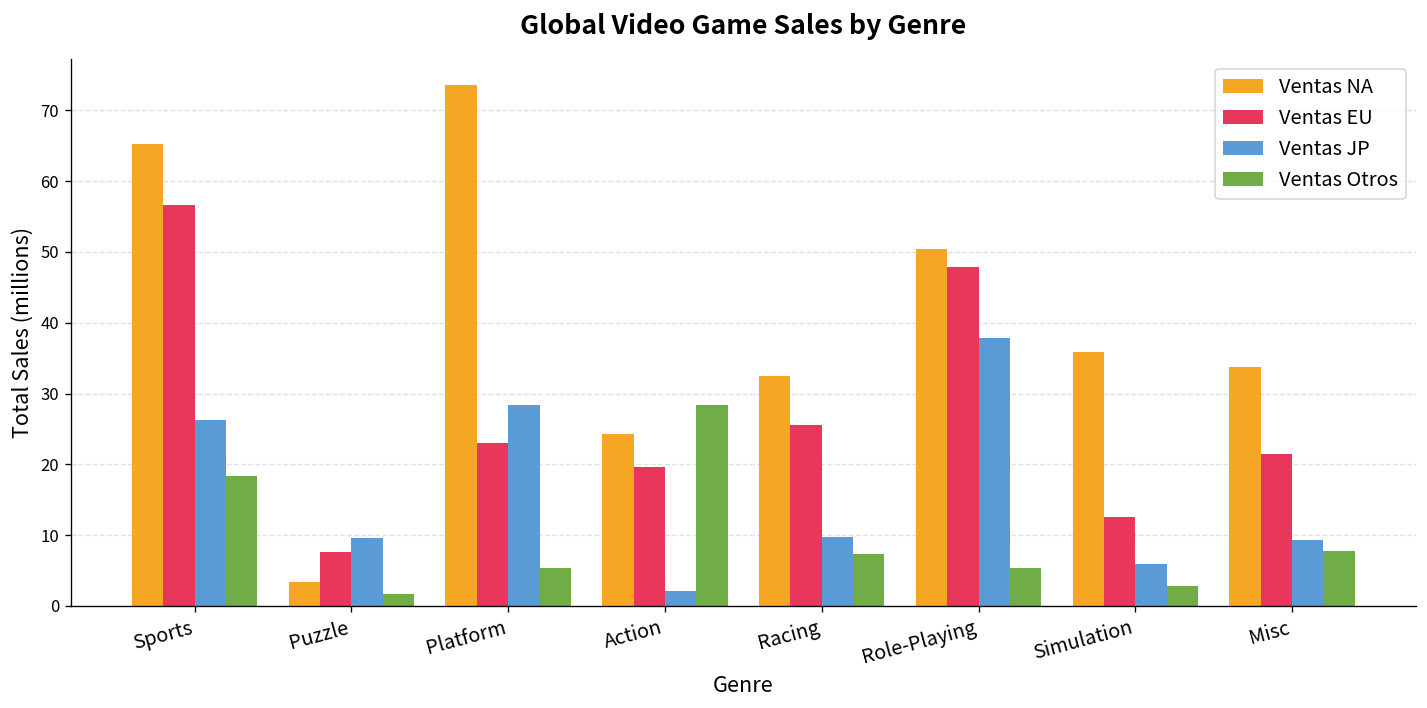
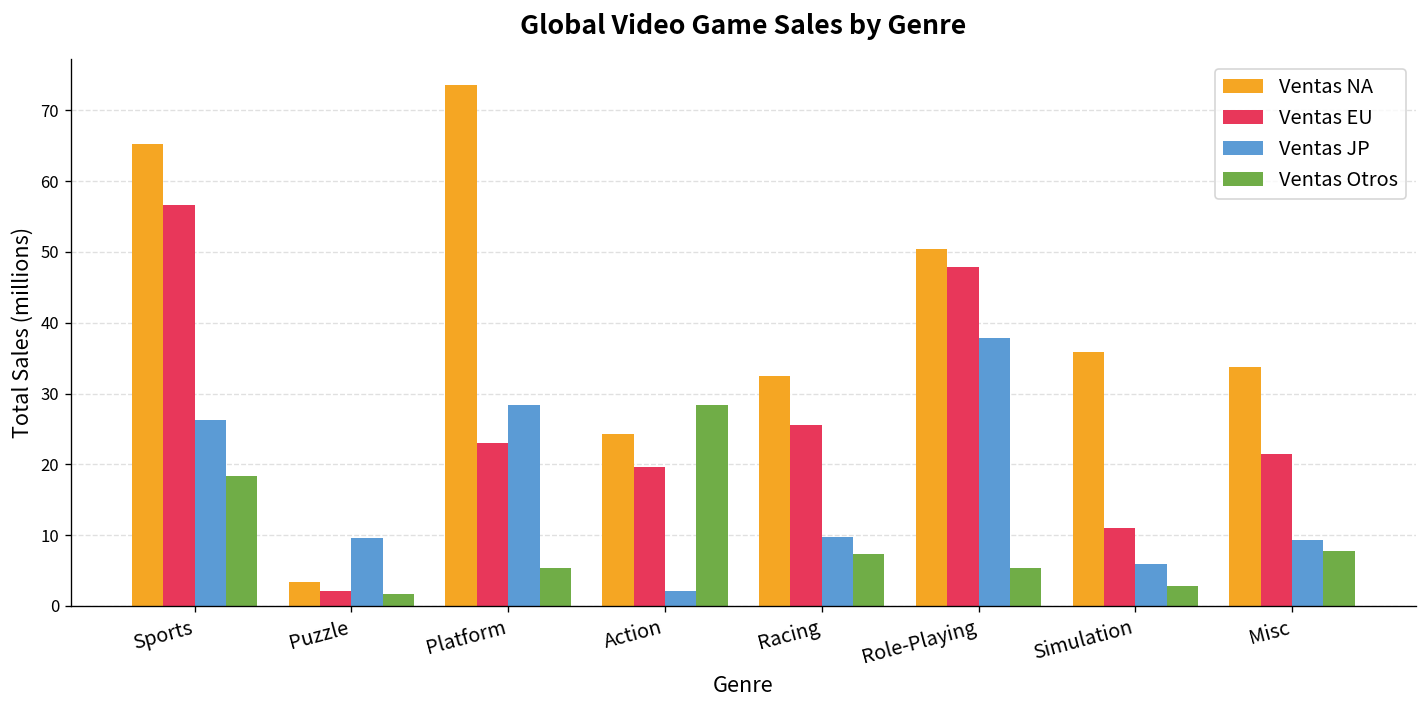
Ventas EU, Puzzle: 8 -> 2
Ventas EU, Simulation: 13 -> 11
